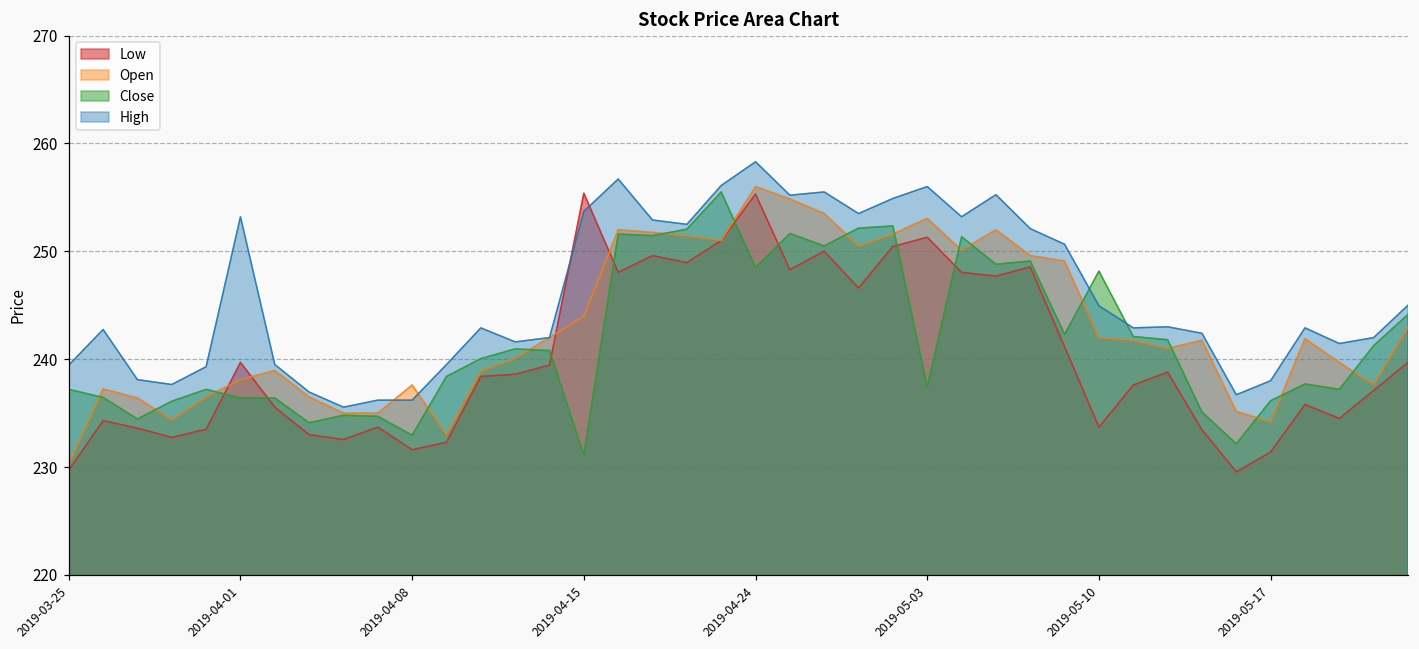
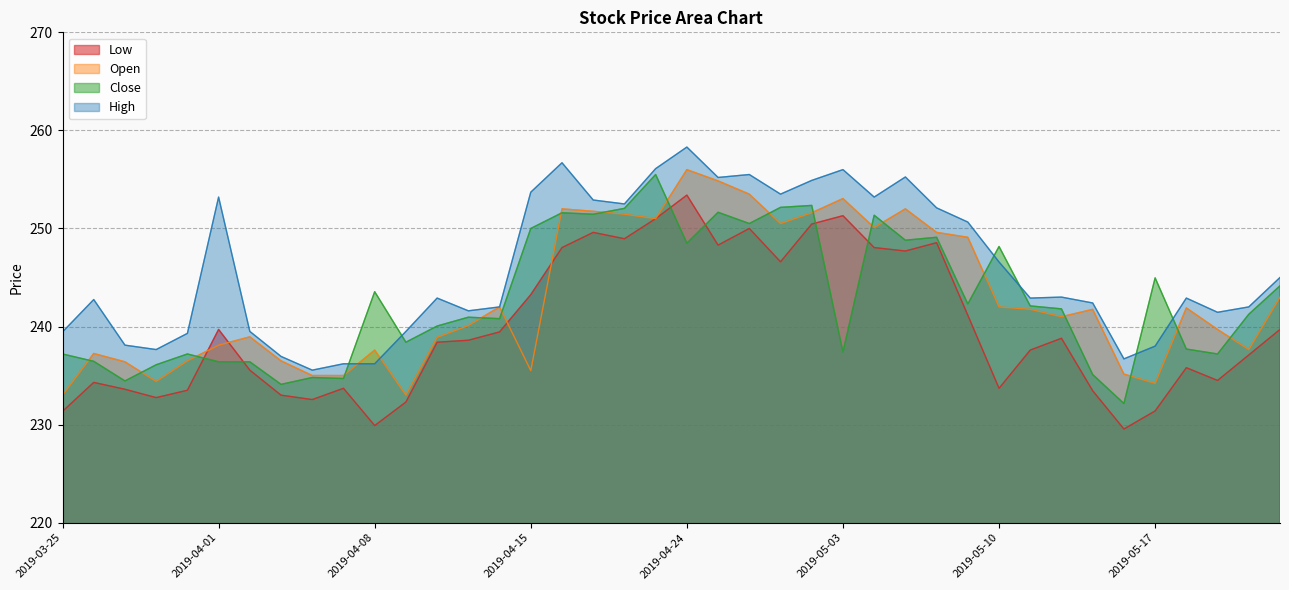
Low, 2019-03-25: 230 -> 231
Open, 2019-03-25: 230 -> 233
Low, 2019-04-08: 232 -> 230
Close, 2019-04-08: 233 -> 244
Low, 2019-04-15: 255 -> 243
Open, 2019-04-15: 244 -> 236
Close, 2019-04-15: 231 -> 250
Low, 2019-04-24: 255 -> 253
High, 2019-05-10: 245 -> 247
Close, 2019-05-17: 236 -> 245
